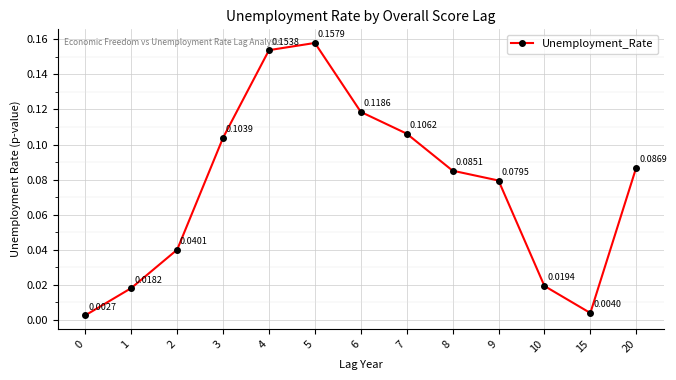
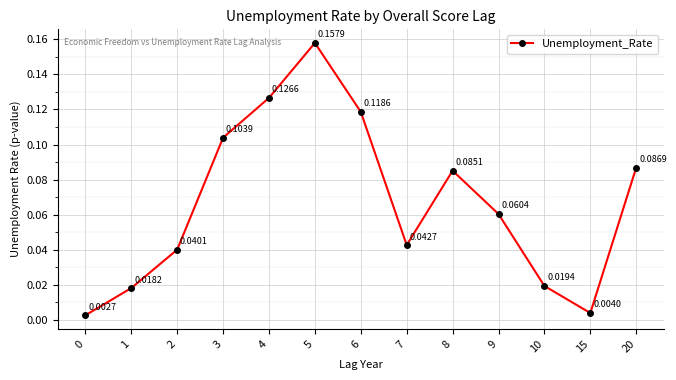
4: 0.1538 -> 0.1266
7: 0.1062 -> 0.0427
9: 0.0795 -> 0.0604
